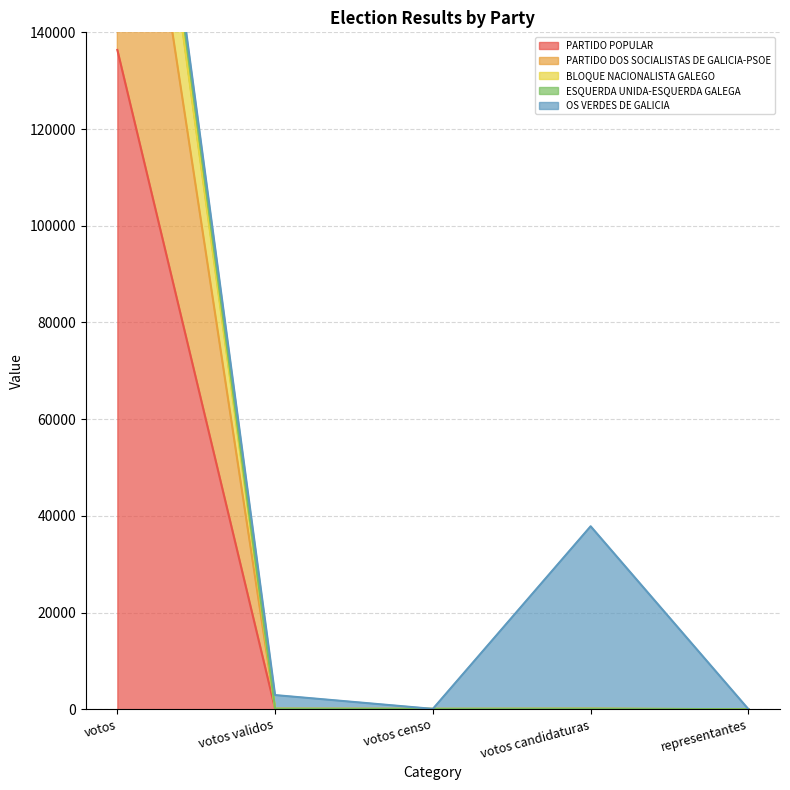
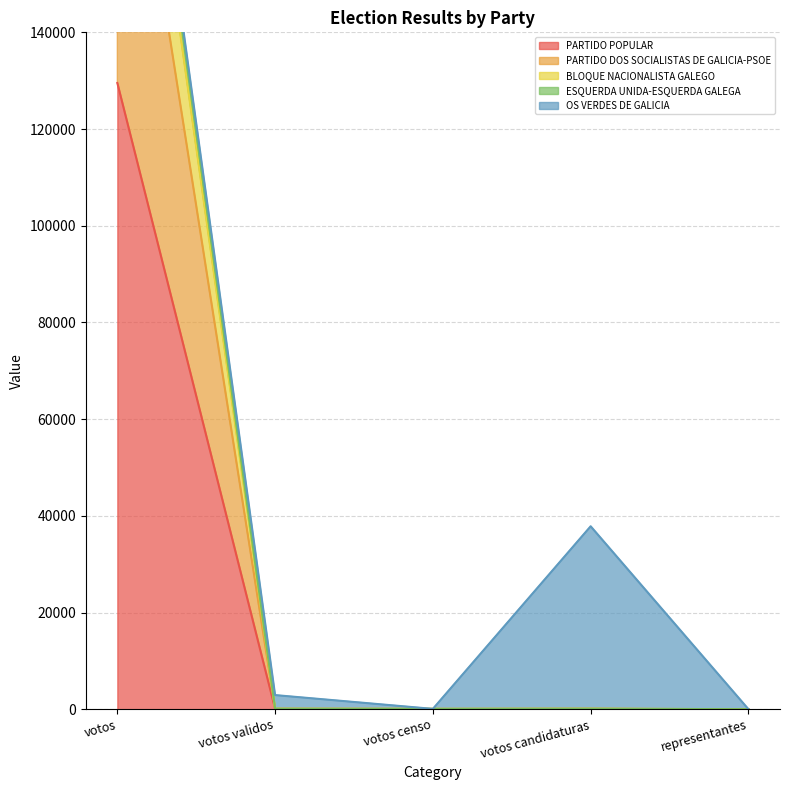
PARTIDO POPULAR, votos: 136000 -> 130000
